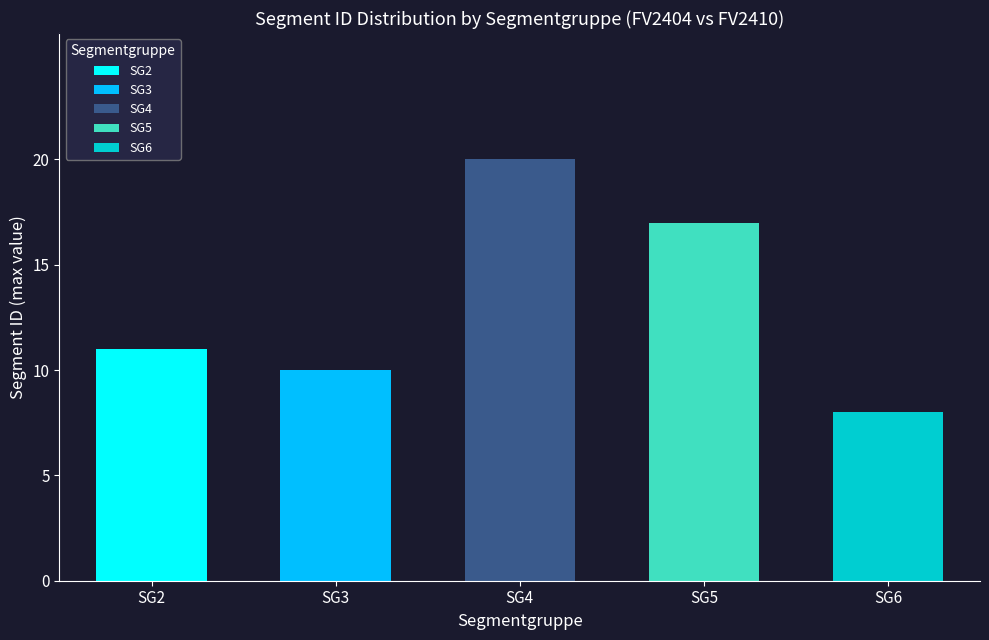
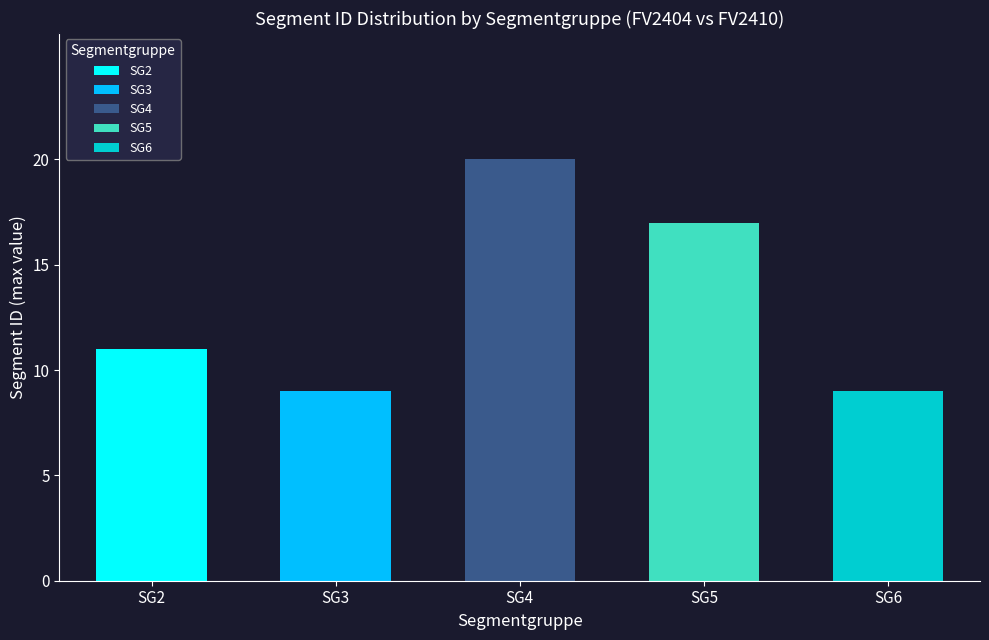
SG3: 10 -> 9
SG6: 8 -> 9
